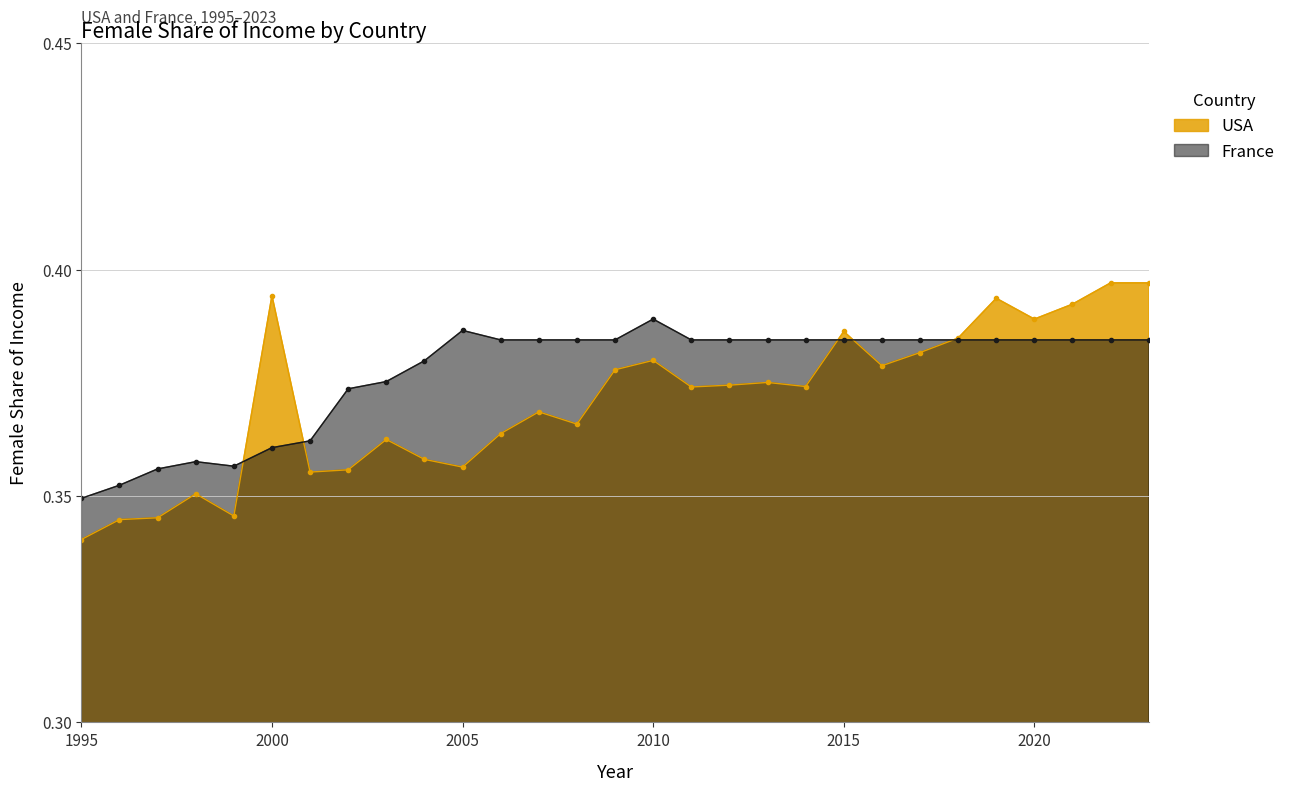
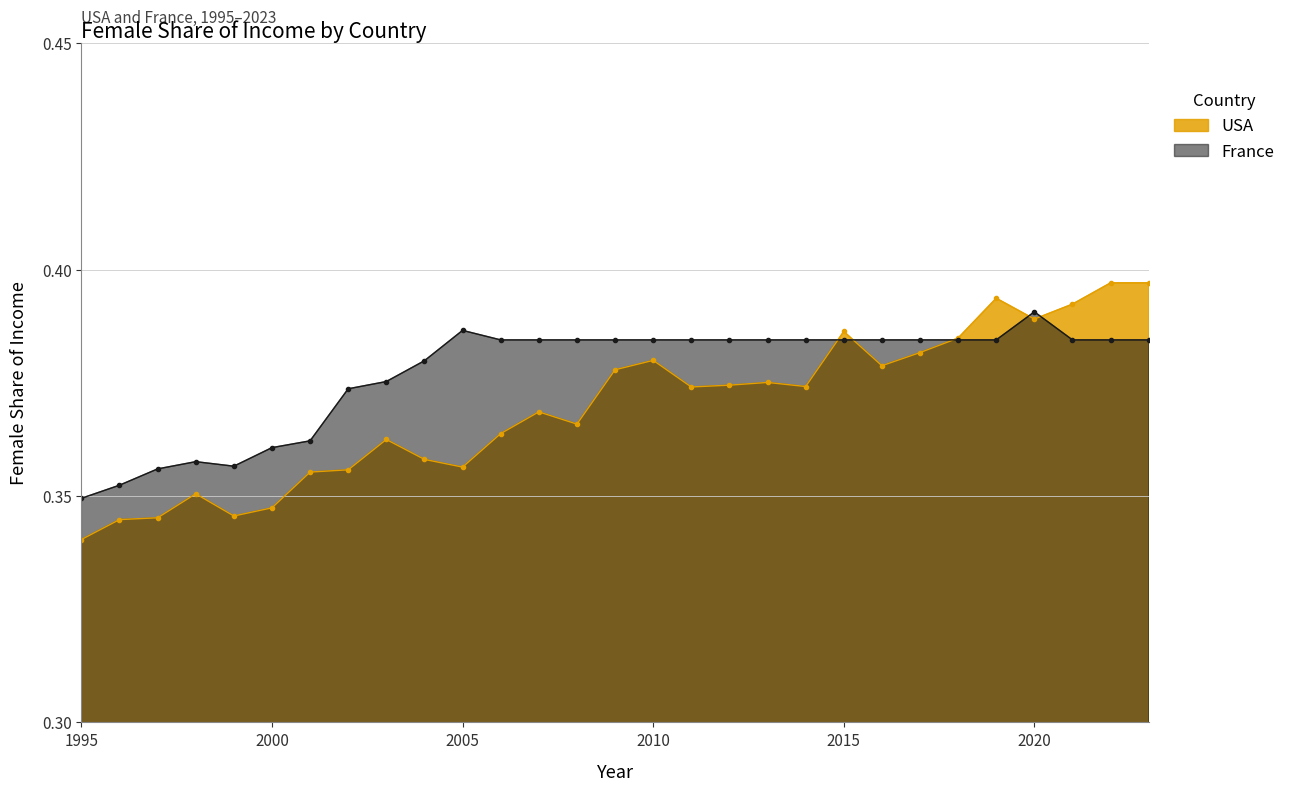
USA, 2000: 0.394 -> 0.347
France, 2010: 0.389 -> 0.385
France, 2020: 0.385 -> 0.391
